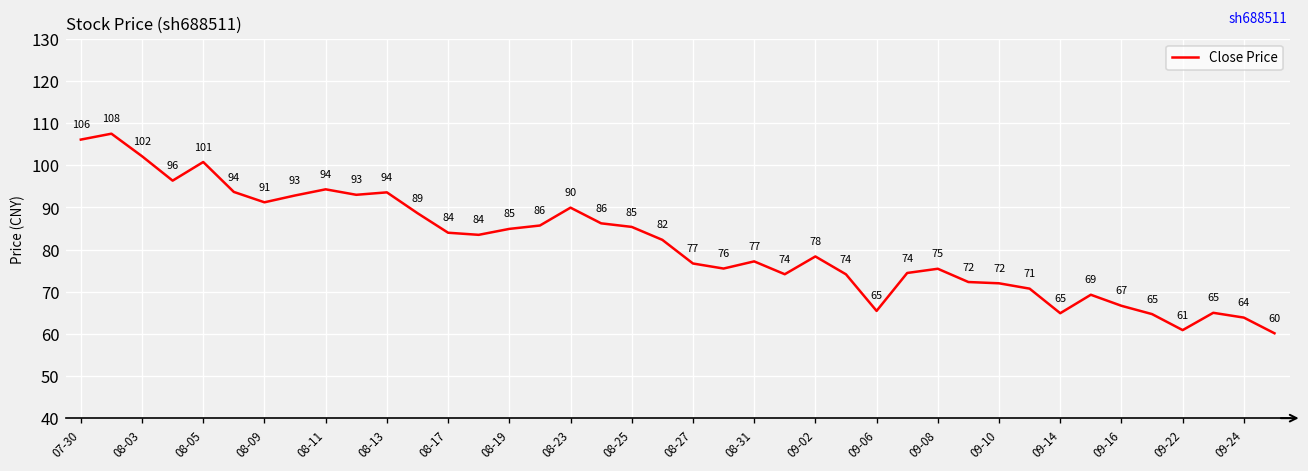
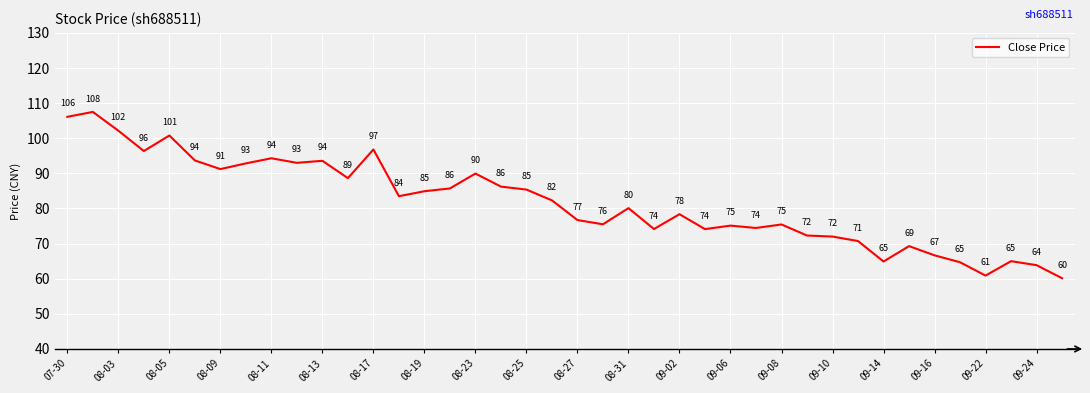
08-17: 84 -> 97
08-31: 77 -> 80
09-06: 65 -> 75
